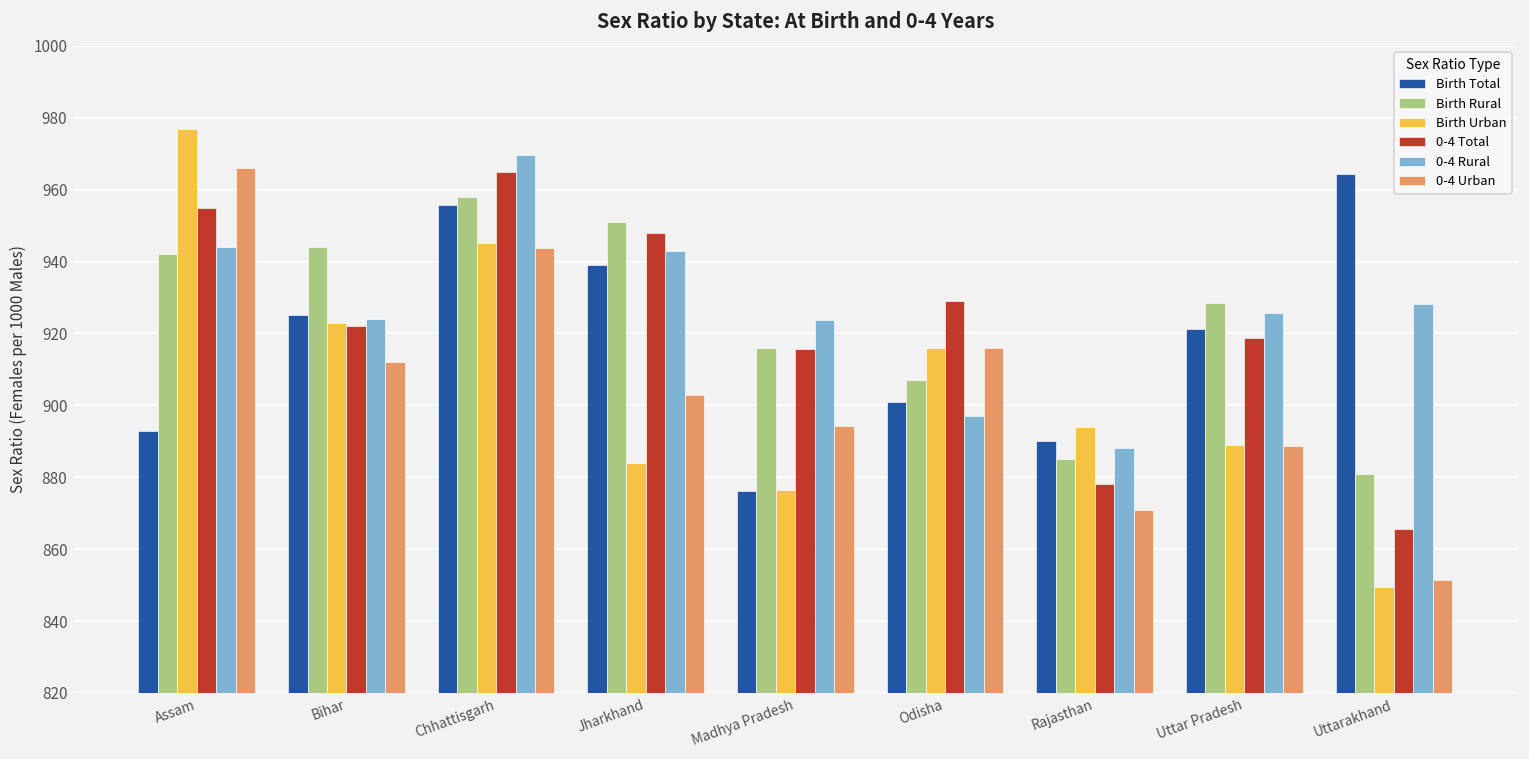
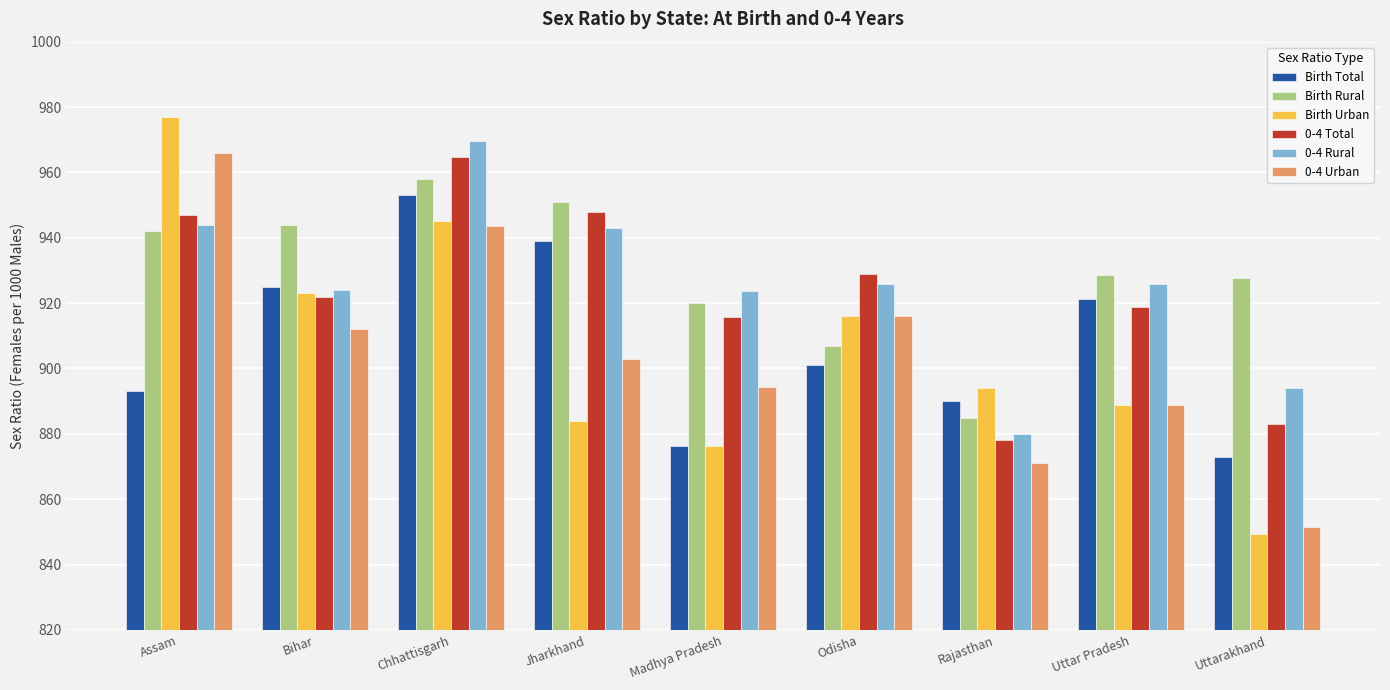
0-4 Total, Assam: 955 -> 947
Birth Total, Chhattisgarh: 956 -> 953
Birth Rural, Madhya Pradesh: 916 -> 920
0-4 Rural, Odisha: 897 -> 926
0-4 Rural, Rajasthan: 888 -> 880
Birth Total, Uttarakhand: 964 -> 873
Birth Rural, Uttarakhand: 881 -> 928
0-4 Total, Uttarakhand: 866 -> 883
0-4 Rural, Uttarakhand: 928 -> 894
